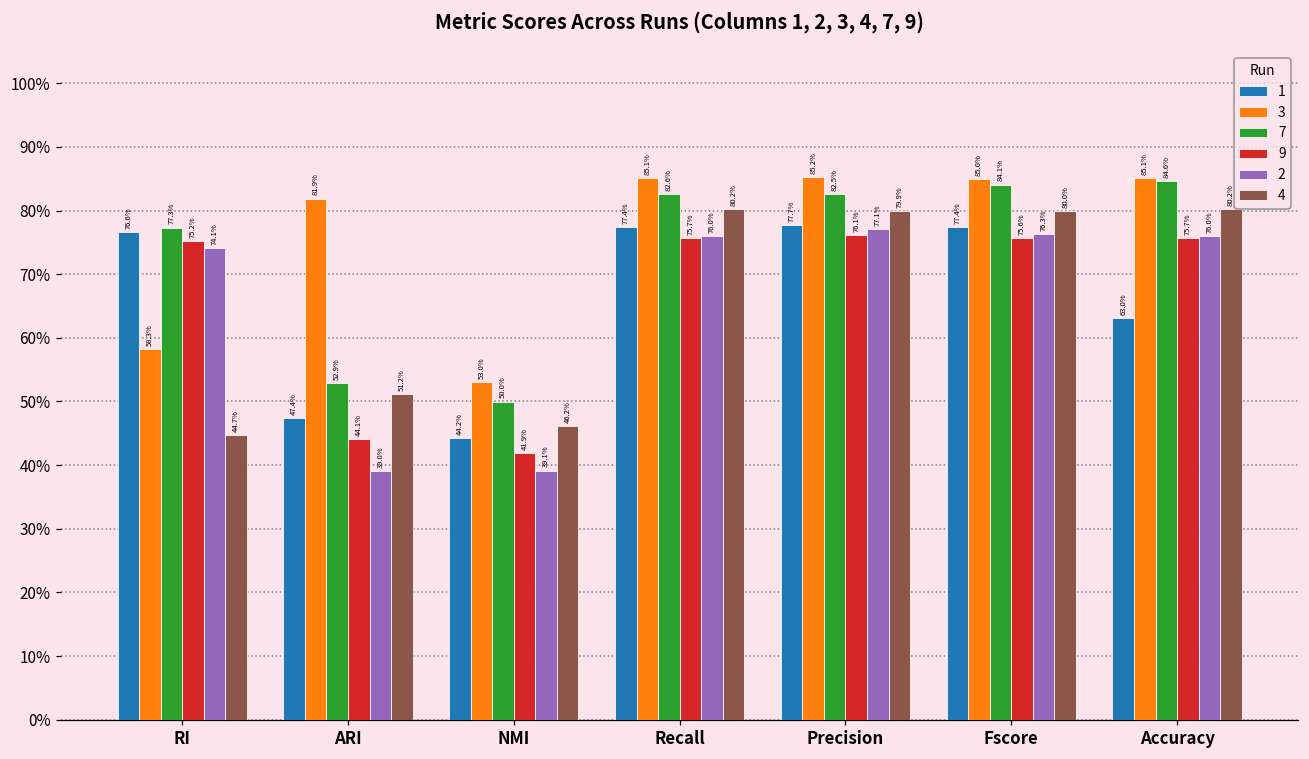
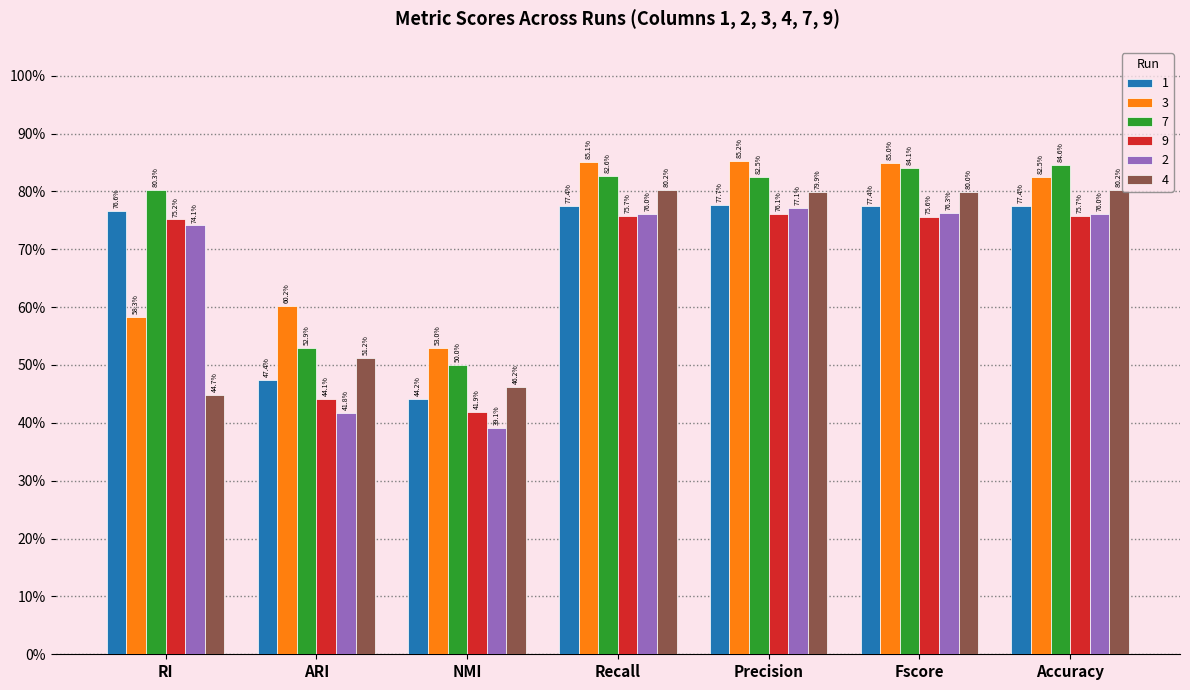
7, RI: 77.3% -> 80.3%
3, ARI: 81.9% -> 60.2%
2, ARI: 39.0% -> 41.8%
1, Accuracy: 63.0% -> 77.4%
3, Accuracy: 85.1% -> 82.5%
